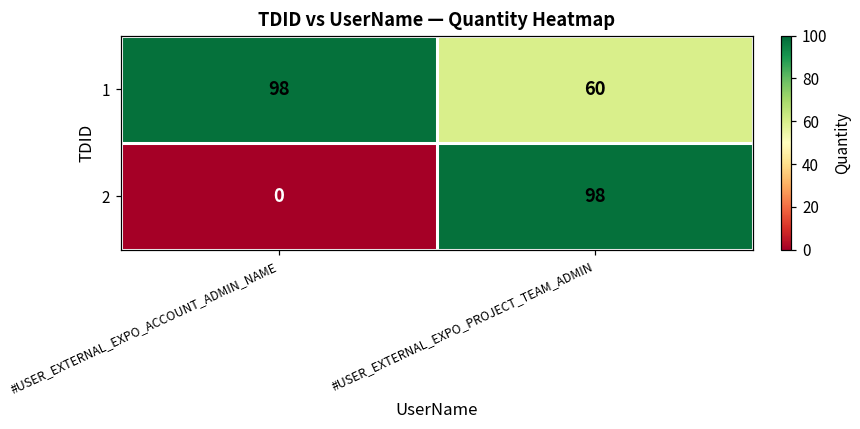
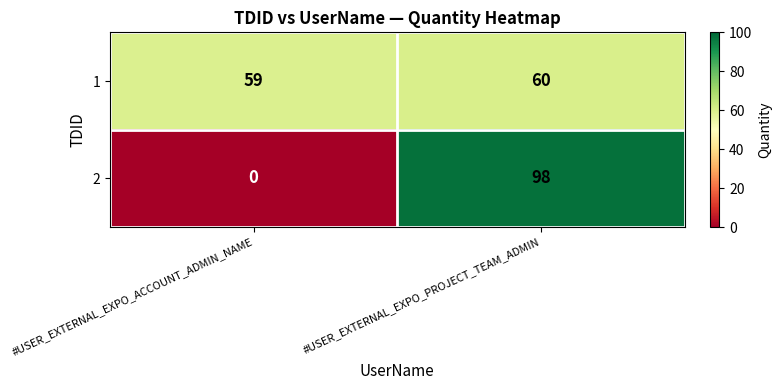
1, #USER_EXTERNAL_EXPO_ACCOUNT_ADMIN_NAME: 98 -> 59
